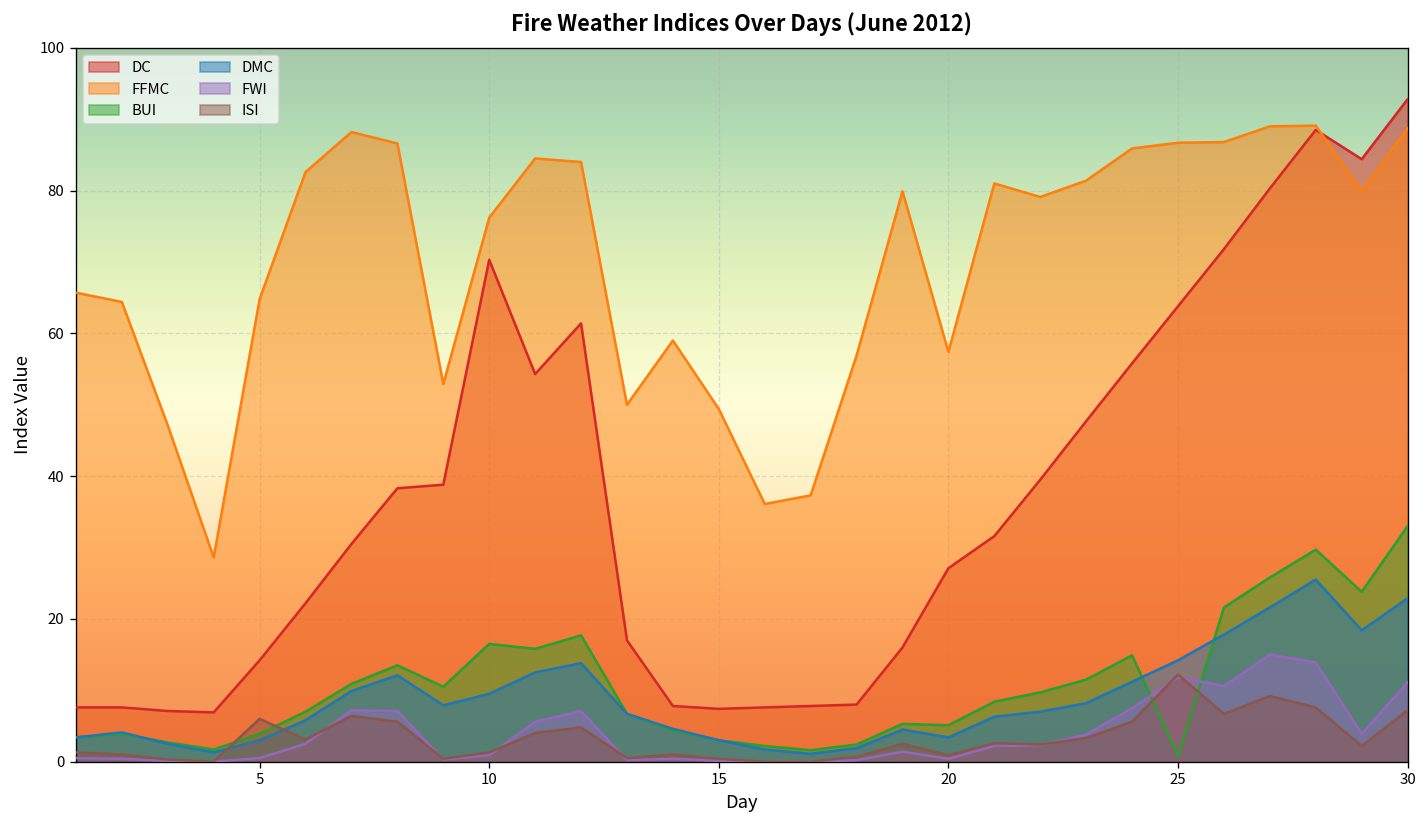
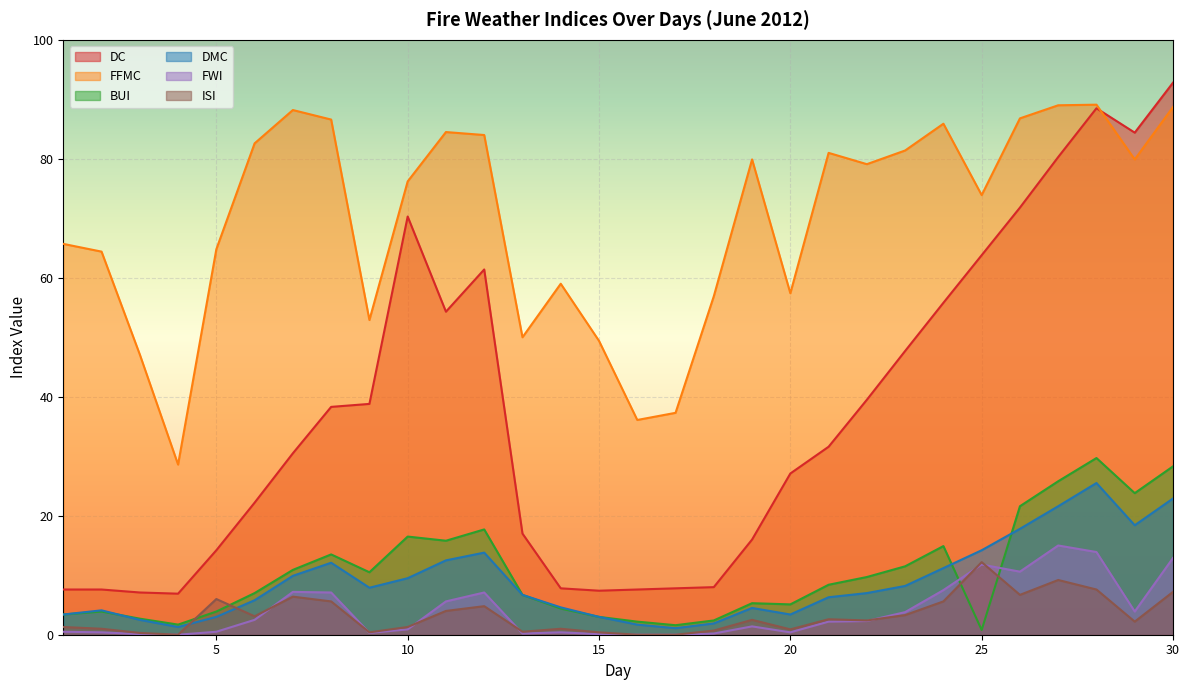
FFMC, 25: 87 -> 74
BUI, 30: 33 -> 28
FWI, 30: 11 -> 13
